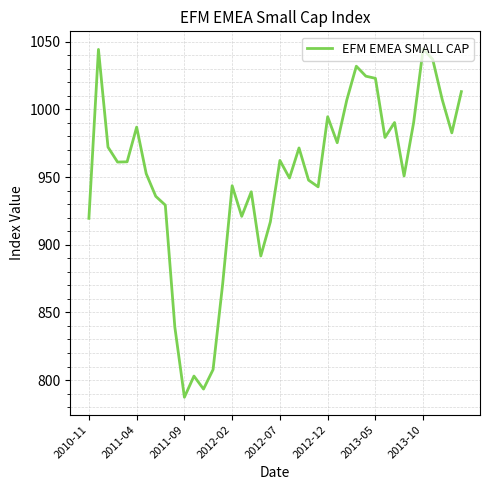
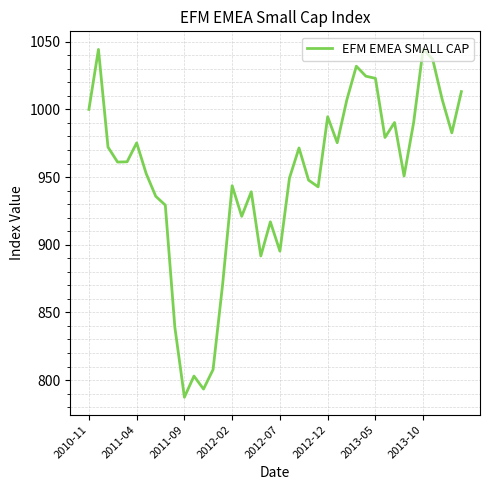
2010-11: 920 -> 1000
2011-04: 987 -> 975
2012-07: 962 -> 895
